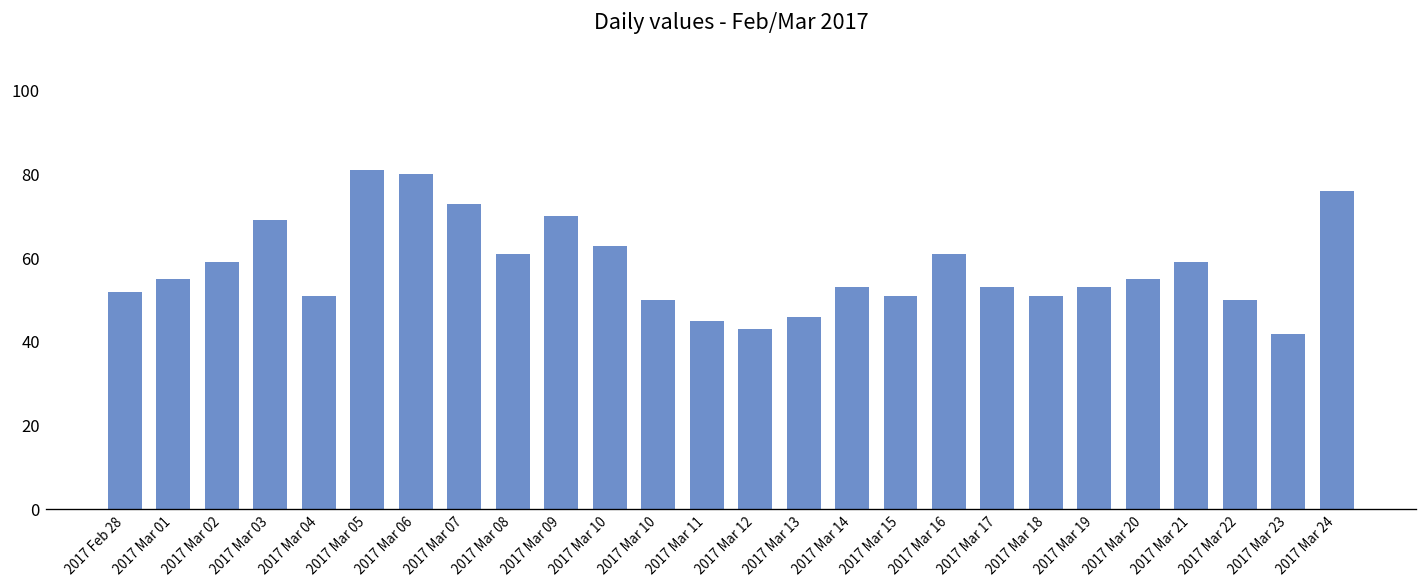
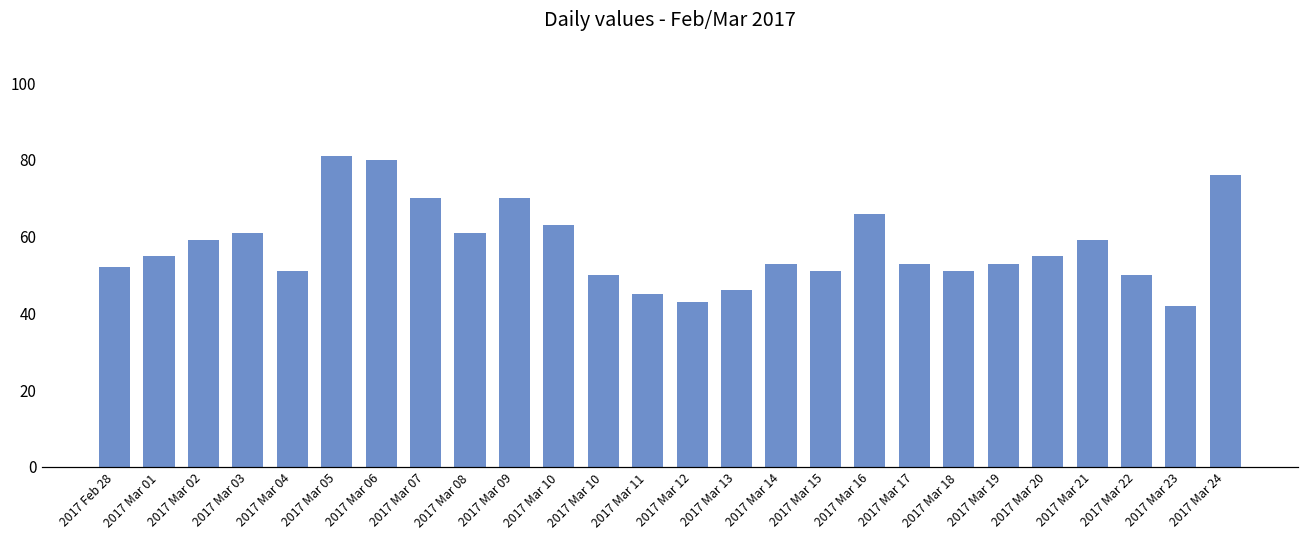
2017 Mar 03: 69 -> 61
2017 Mar 07: 73 -> 70
2017 Mar 16: 61 -> 66
